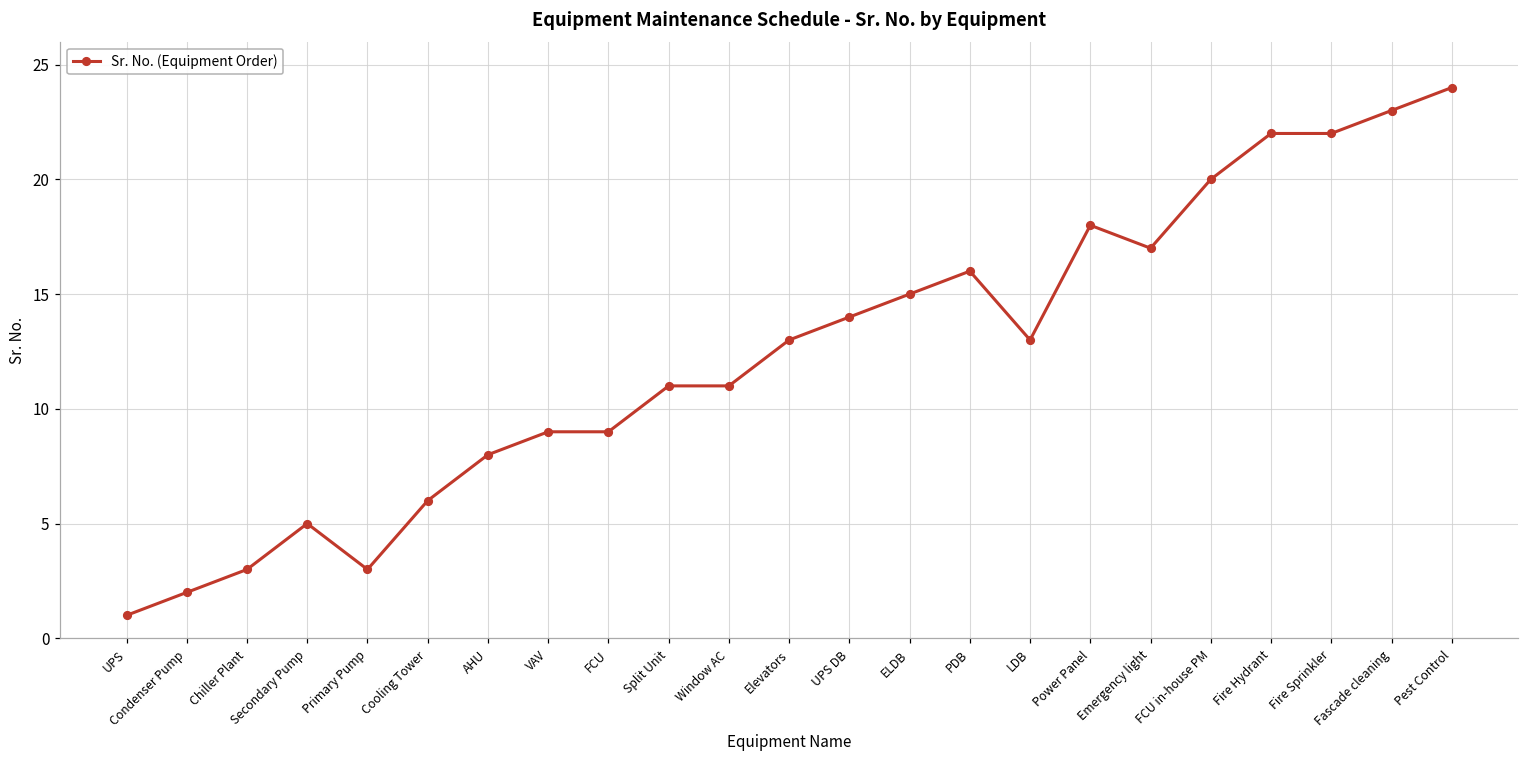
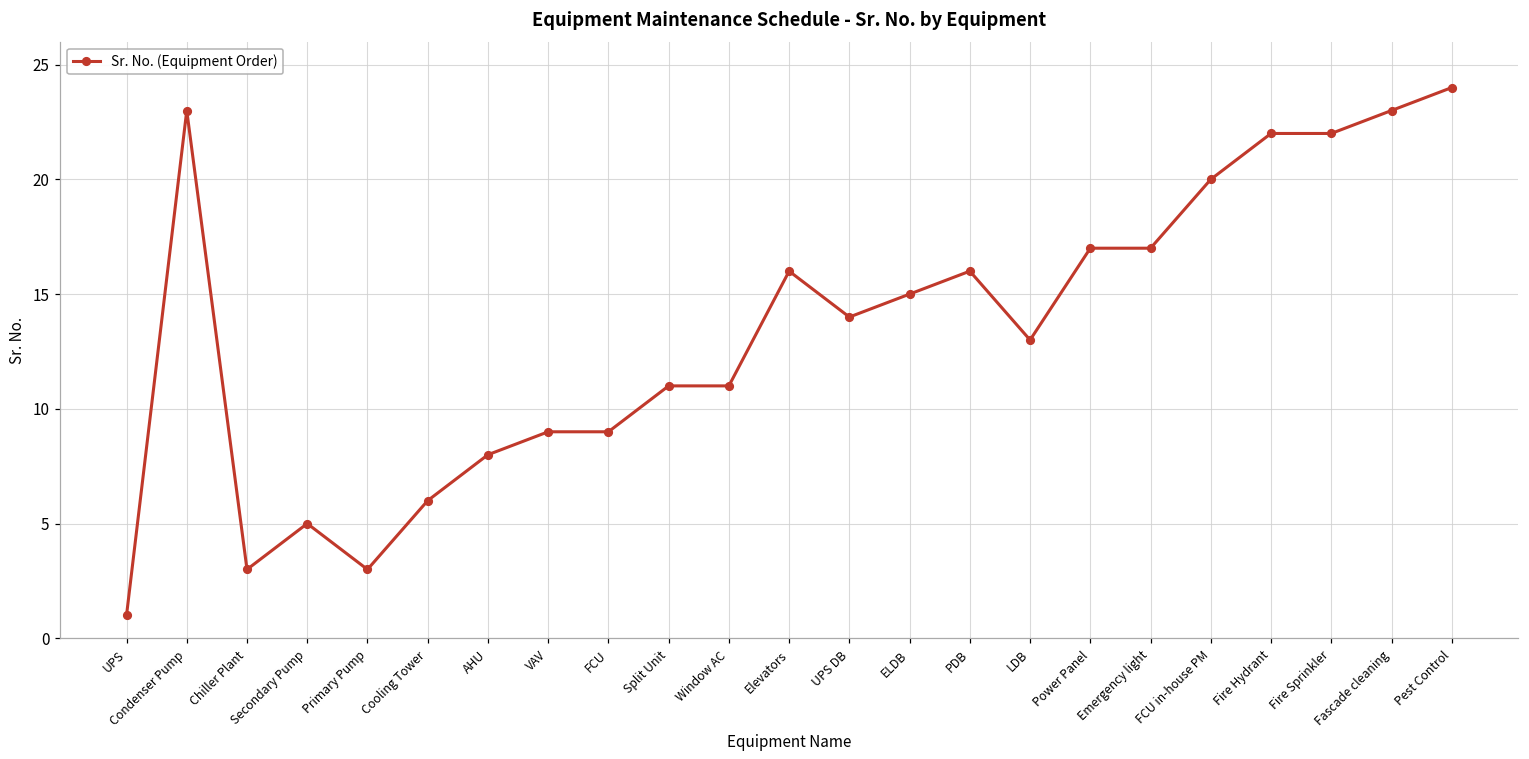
Condenser Pump: 2 -> 23
Elevators: 13 -> 16
Power Panel: 18 -> 17
